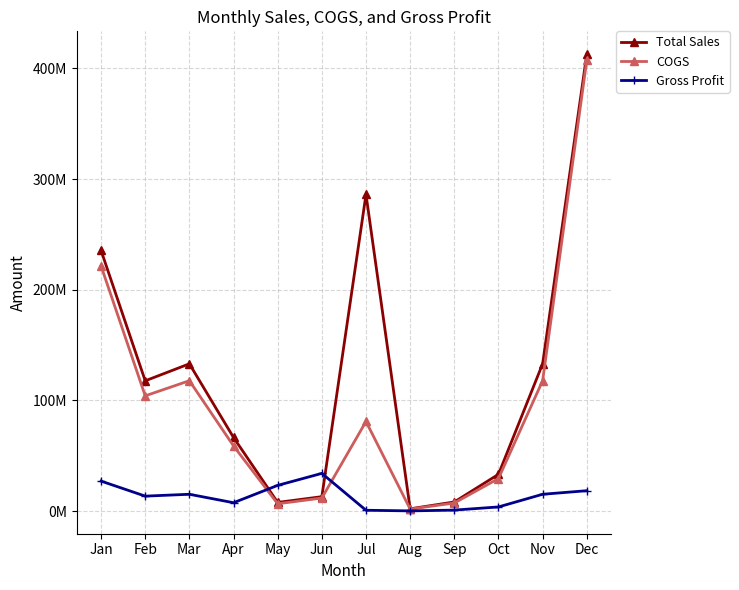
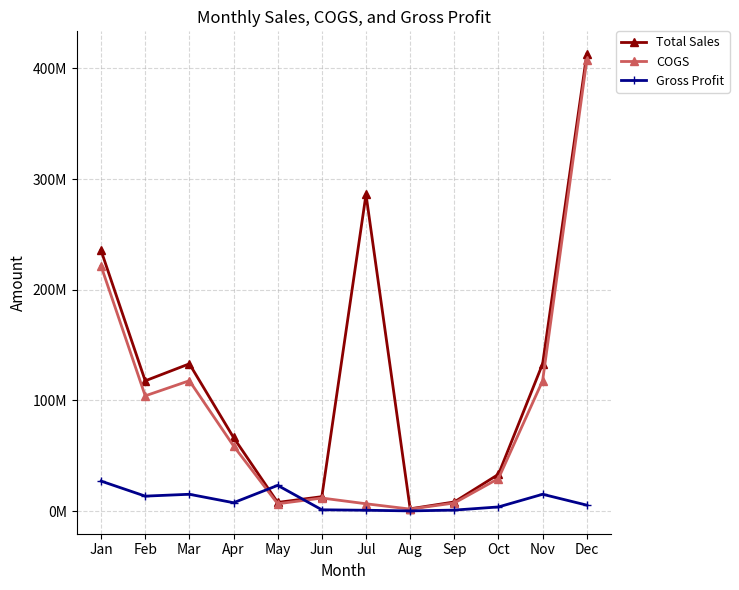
Gross Profit, Jun: 34000000 -> 1000000
COGS, Jul: 81000000 -> 7000000
Gross Profit, Dec: 18000000 -> 5000000
